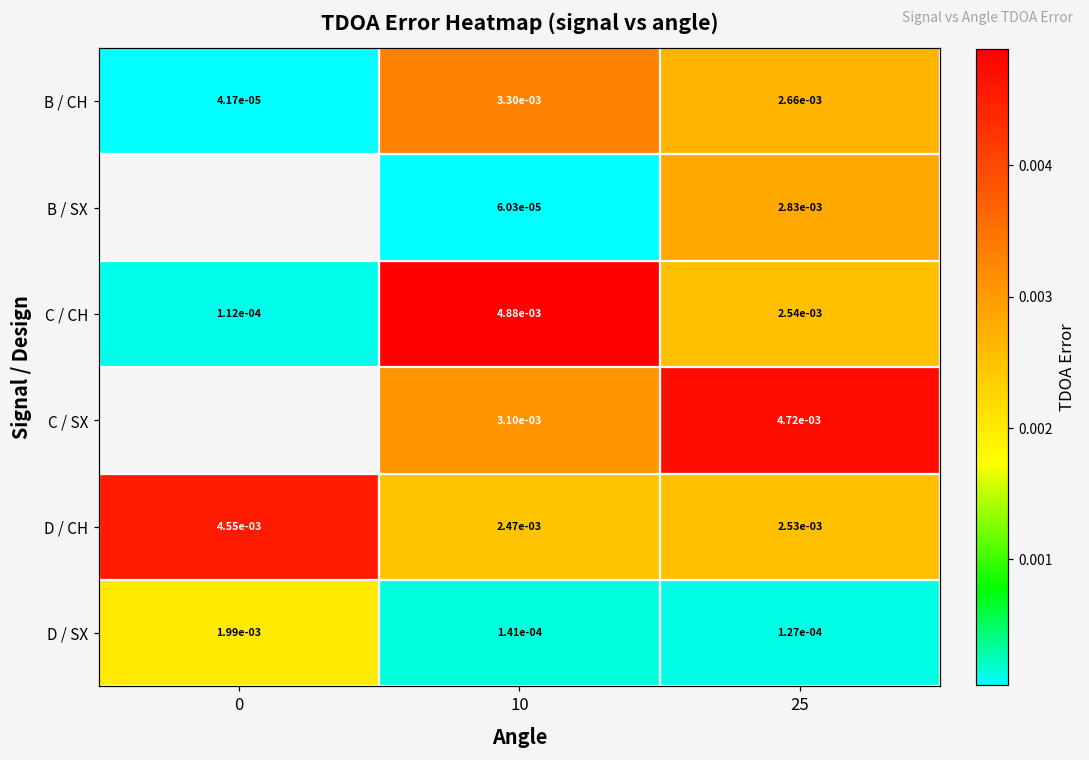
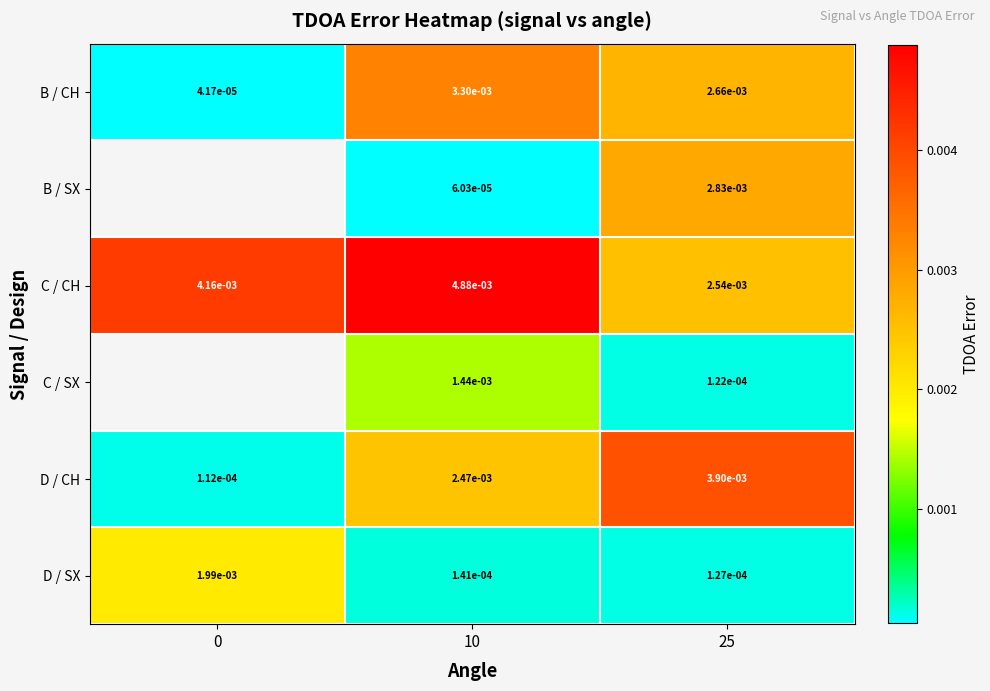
C / CH, 0: 1.12e-04 -> 4.16e-03
C / SX, 10: 3.10e-03 -> 1.44e-03
C / SX, 25: 4.72e-03 -> 1.22e-04
D / CH, 0: 4.55e-03 -> 1.12e-04
D / CH, 25: 2.53e-03 -> 3.90e-03
